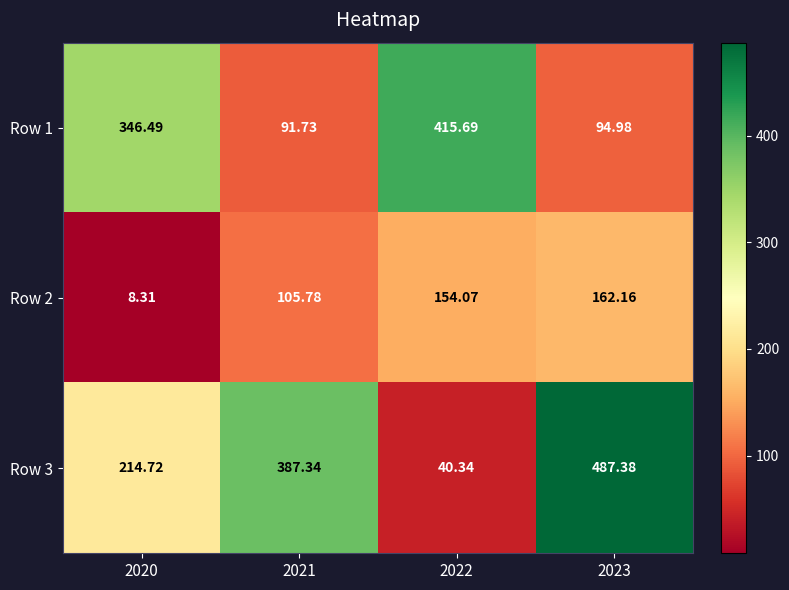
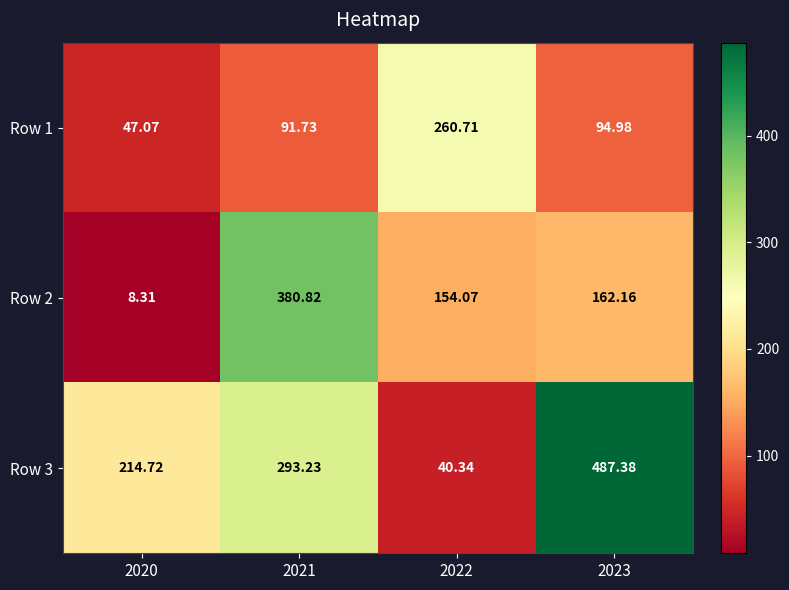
Row 1, 2020: 346.49 -> 47.07
Row 1, 2022: 415.69 -> 260.71
Row 2, 2021: 105.78 -> 380.82
Row 3, 2021: 387.34 -> 293.23
